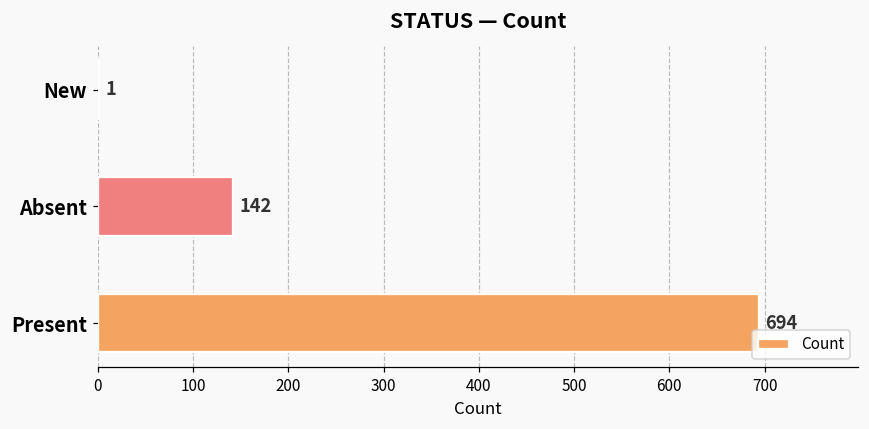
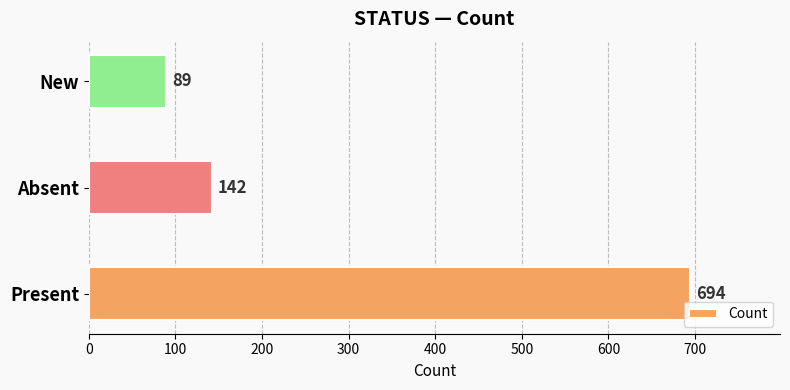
New: 1 -> 89
